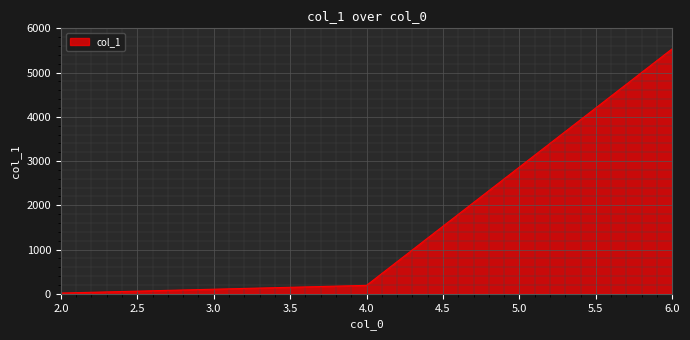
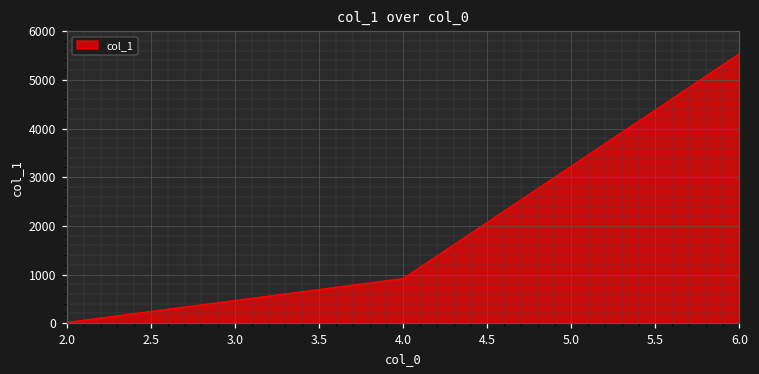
4.0: 200 -> 900
